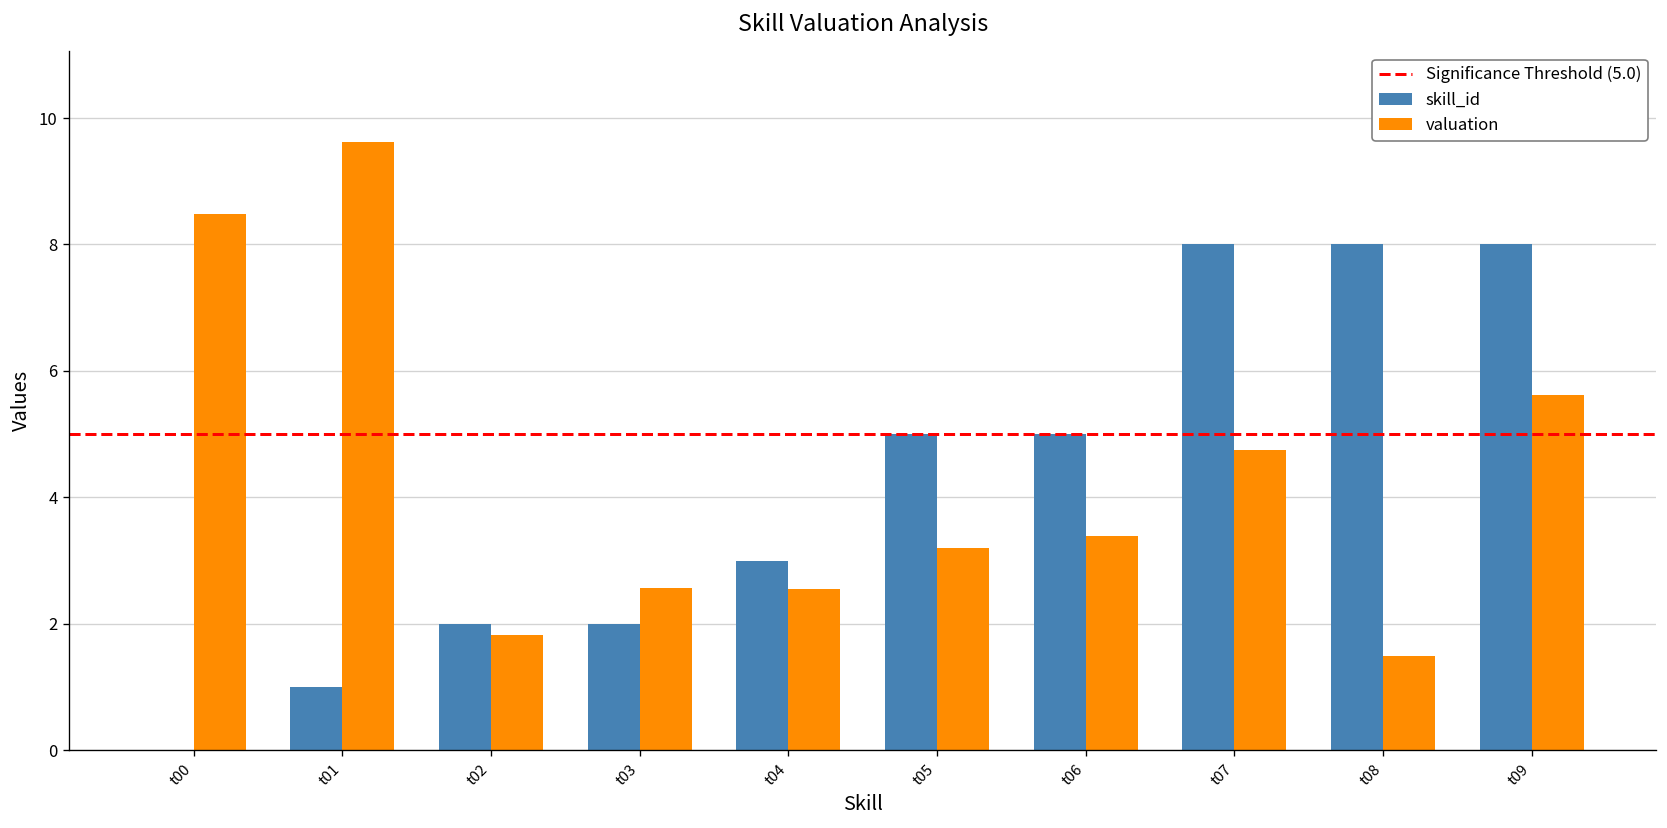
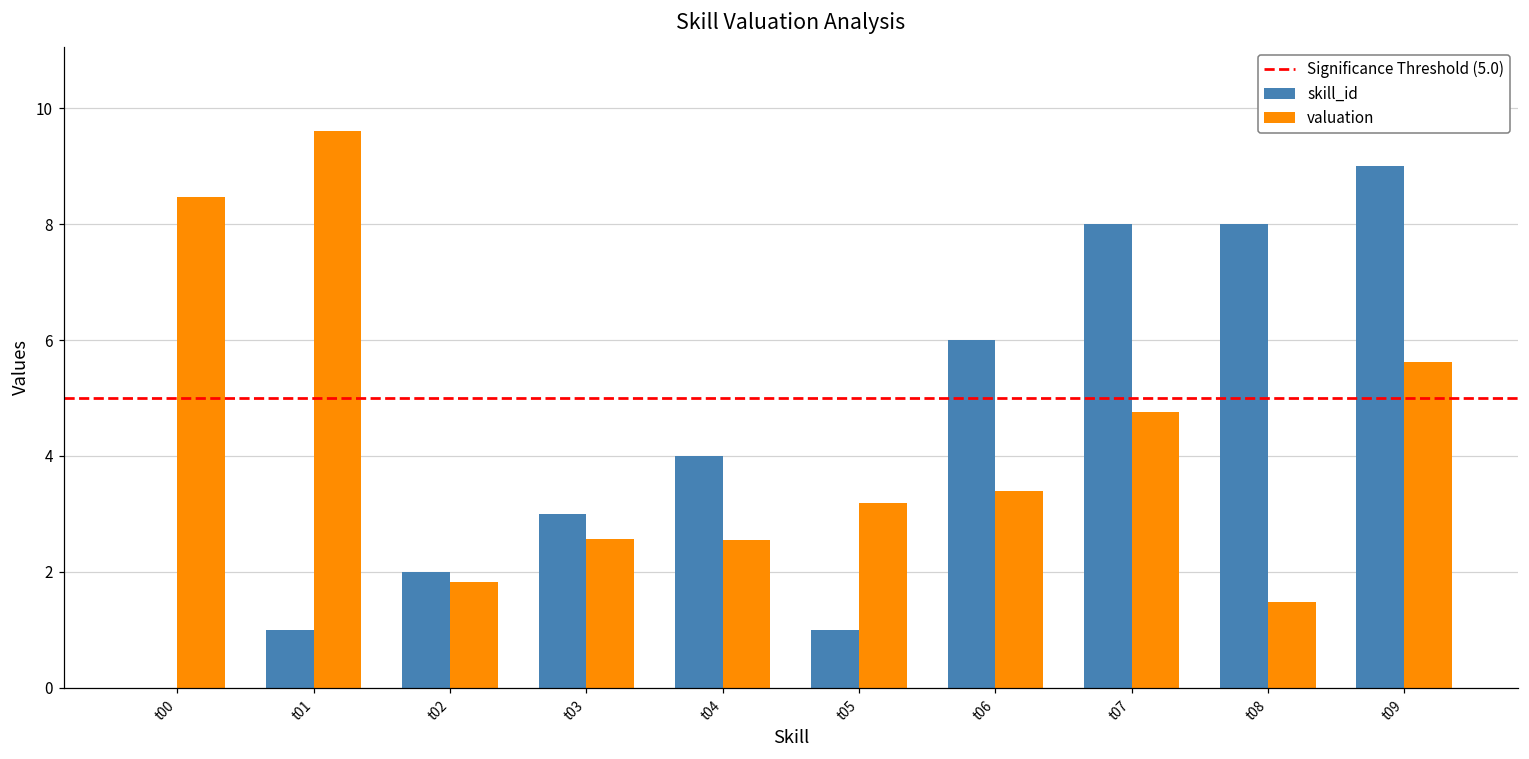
skill_id, t03: 2 -> 3
skill_id, t04: 3 -> 4
skill_id, t05: 5 -> 1
skill_id, t06: 5 -> 6
skill_id, t09: 8 -> 9
